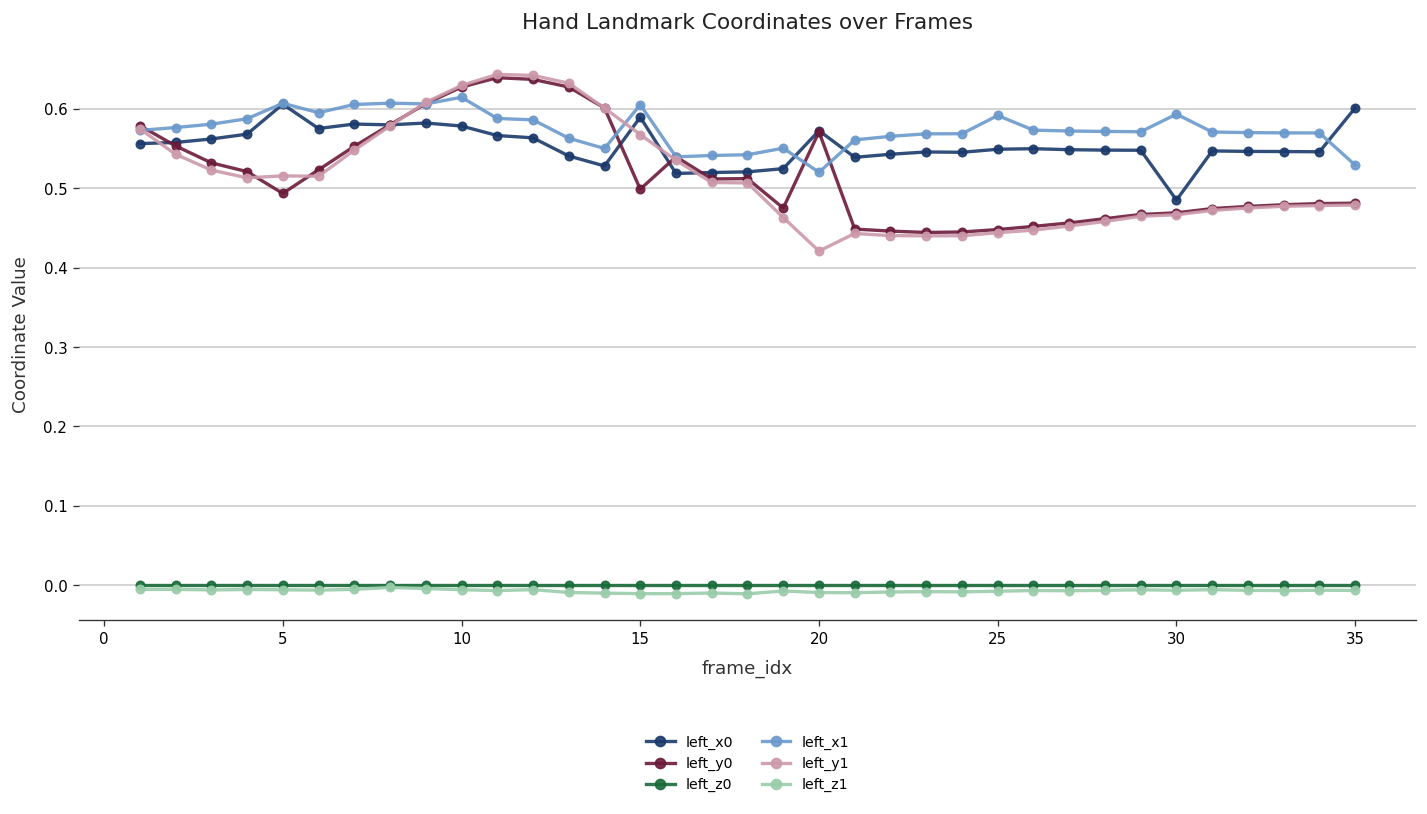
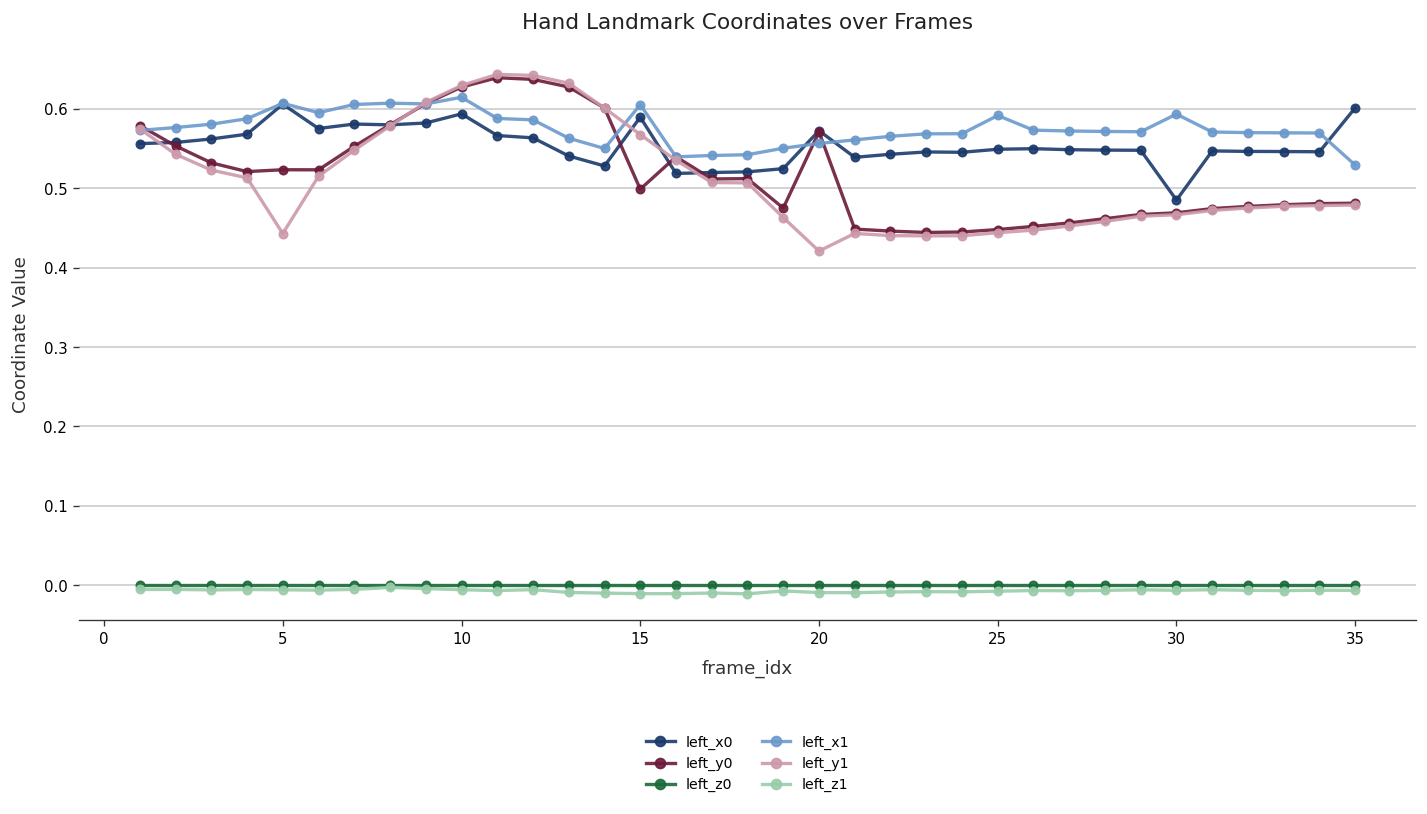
left_y0, 5: 0.49 -> 0.52
left_y1, 5: 0.52 -> 0.44
left_x0, 10: 0.58 -> 0.59
left_x1, 20: 0.52 -> 0.56
